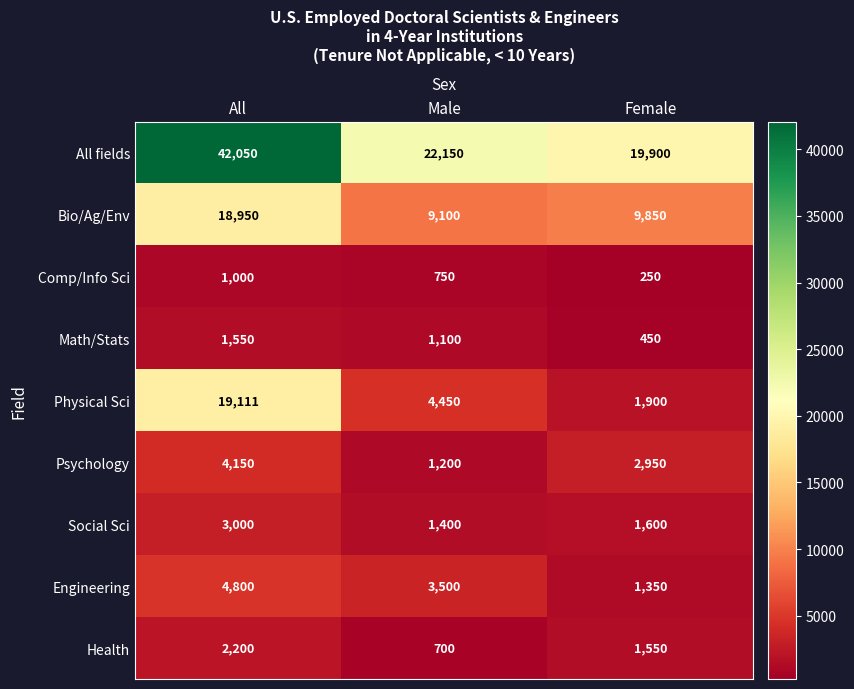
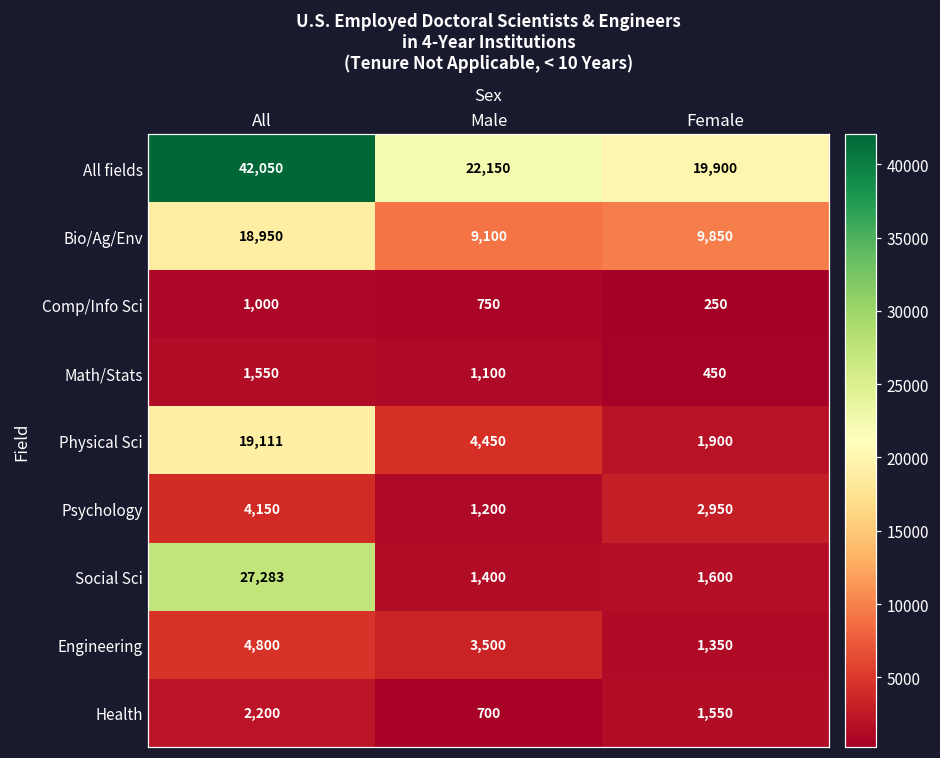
Social Sci, All: 3,000 -> 27,283
